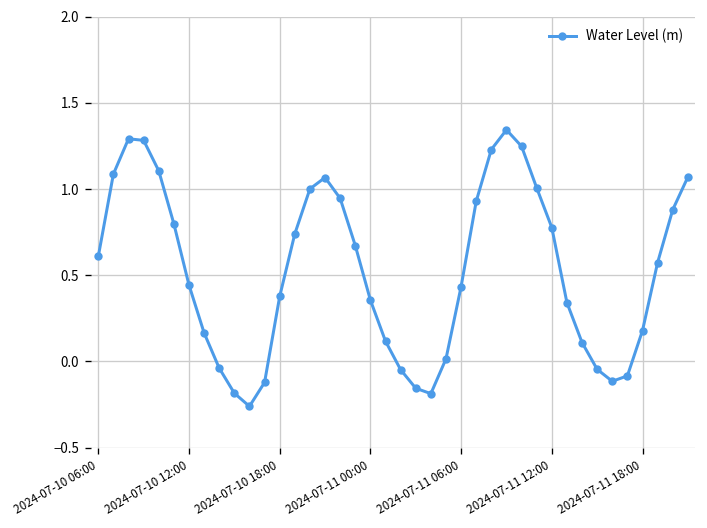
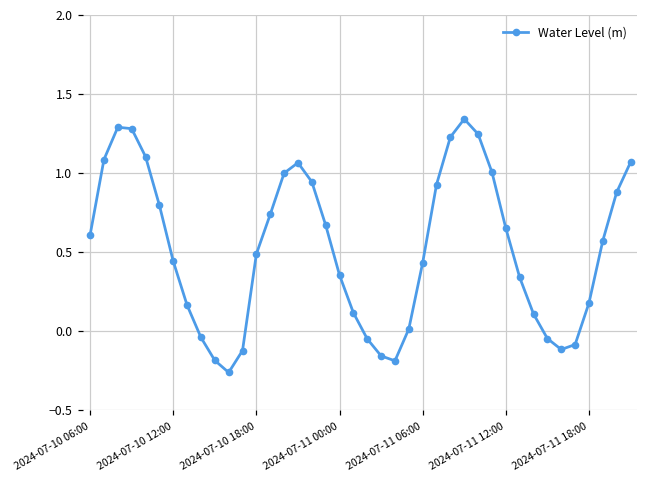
2024-07-10 18:00: 0.38 -> 0.49
2024-07-11 12:00: 0.78 -> 0.65
